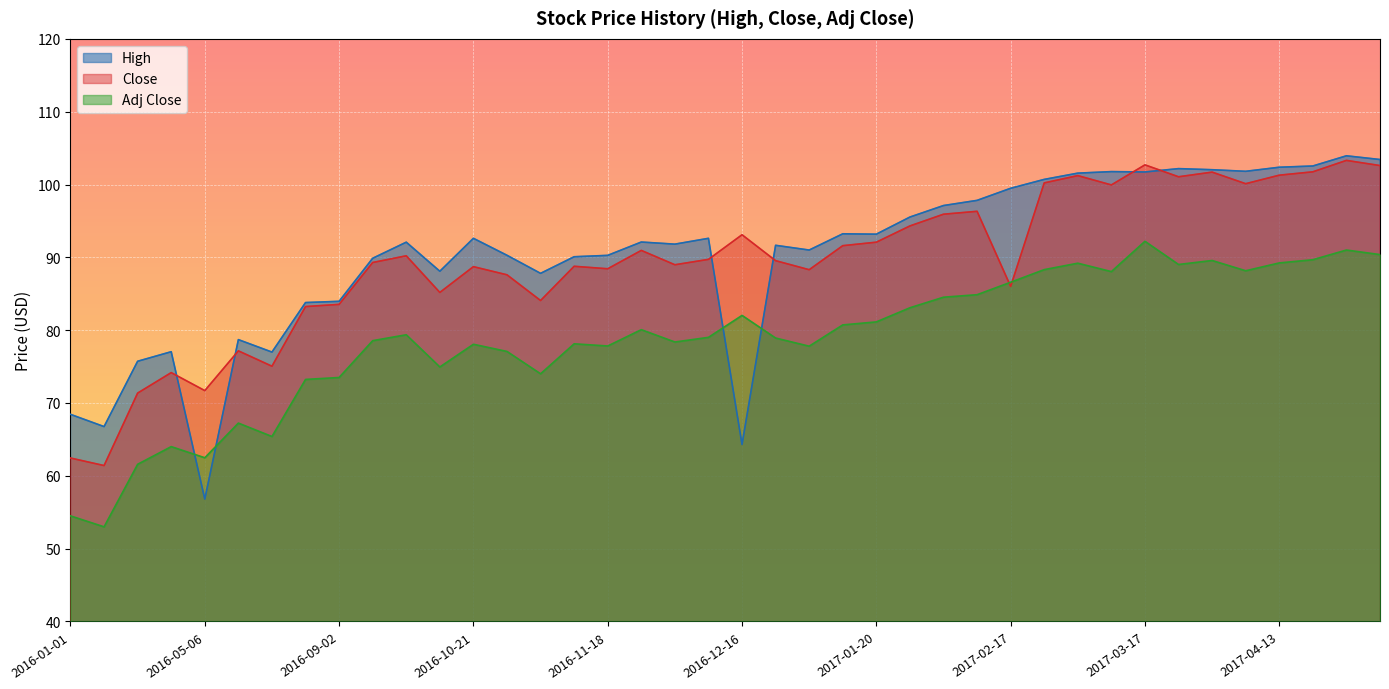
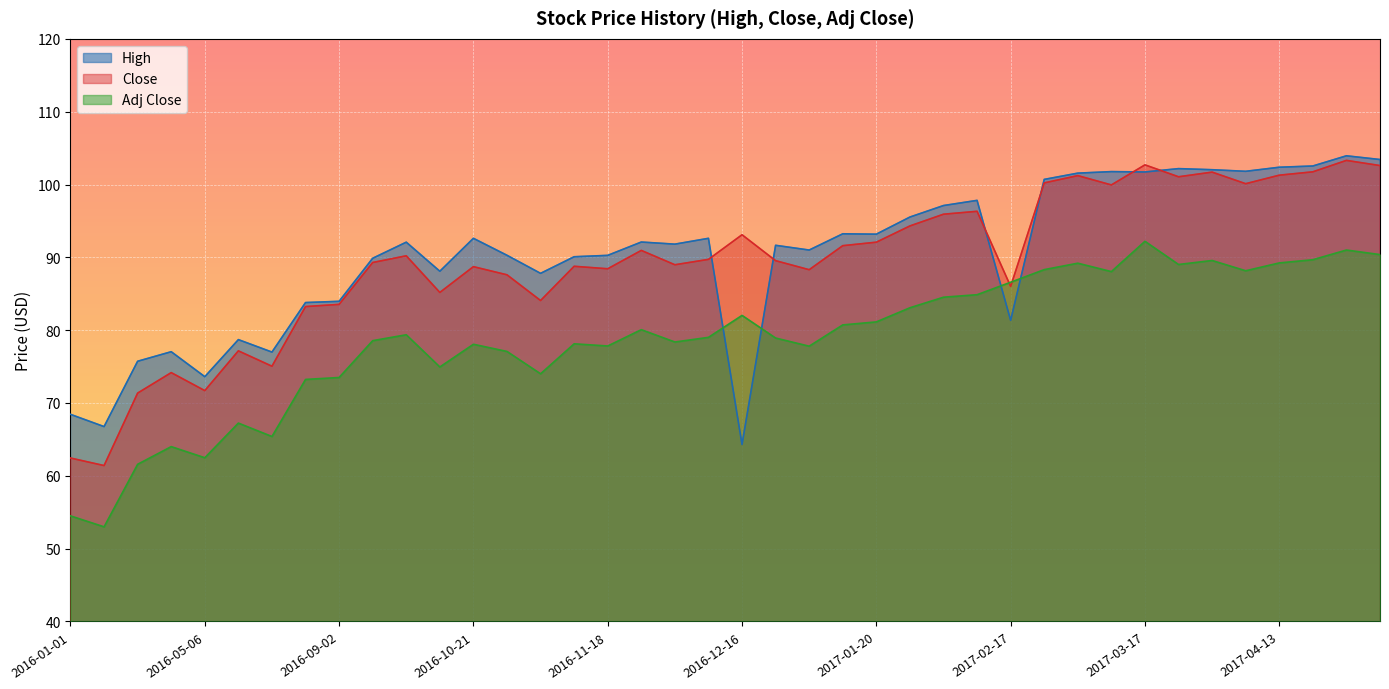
High, 2016-05-06: 57 -> 74
High, 2017-02-17: 99 -> 81
